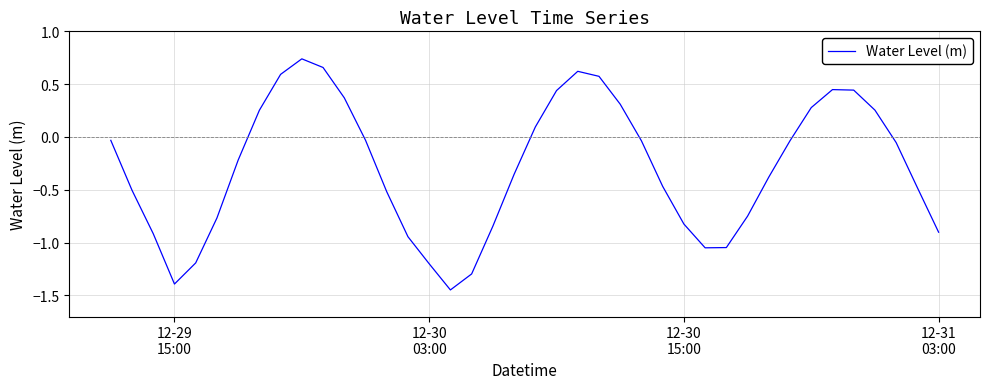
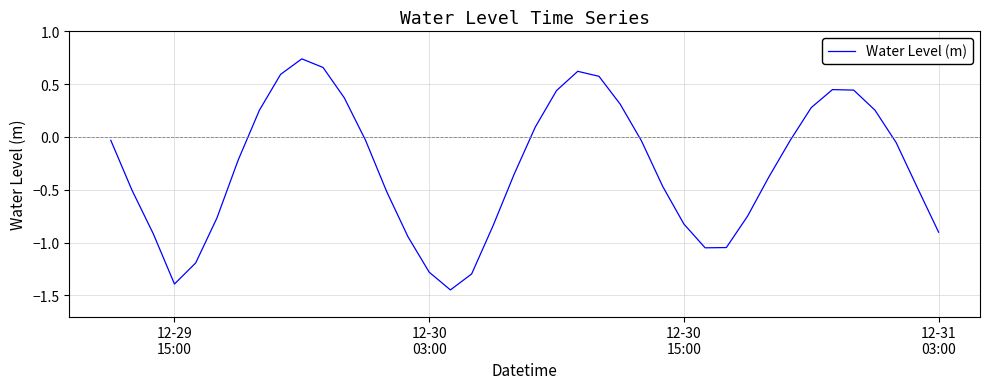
12-30 03:00: -1.20 -> -1.28
